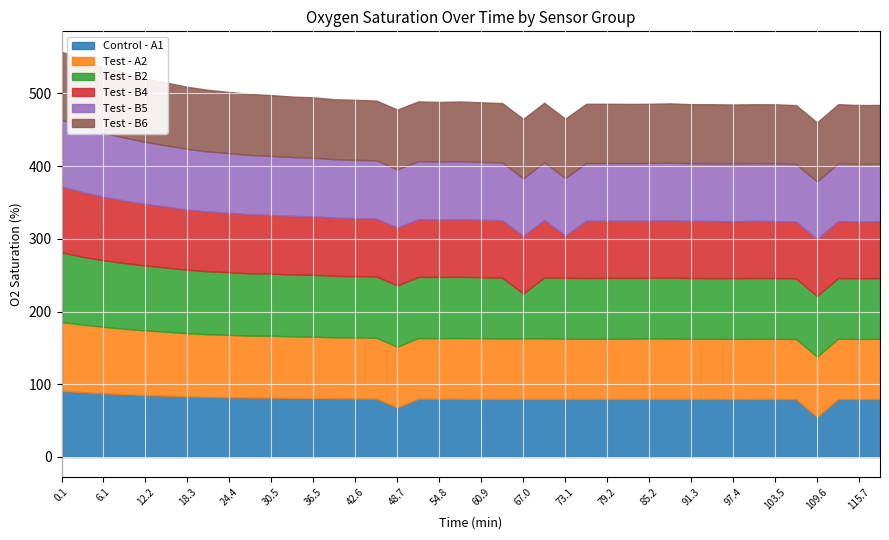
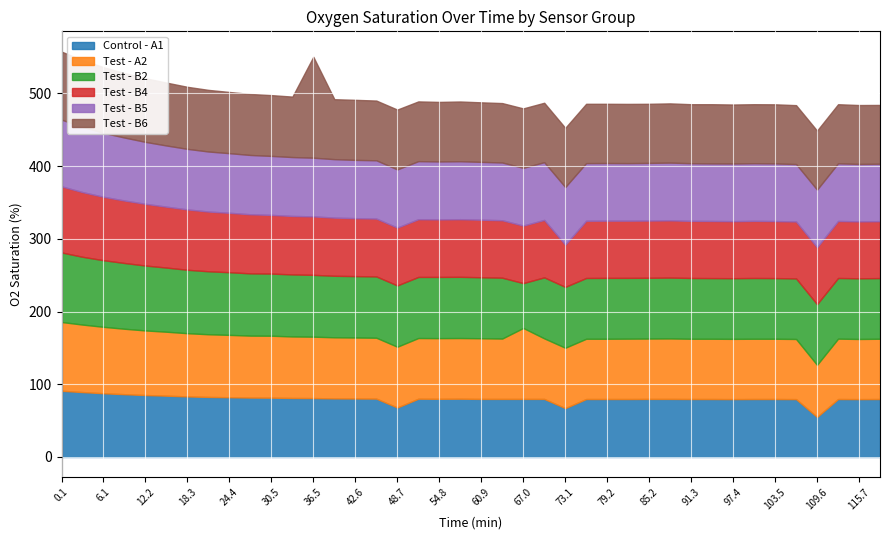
Test - B6, 36.5: 80 -> 140
Test - A2, 67.0: 80 -> 100
Control - A1, 73.1: 80 -> 70
Test - A2, 109.6: 80 -> 70
